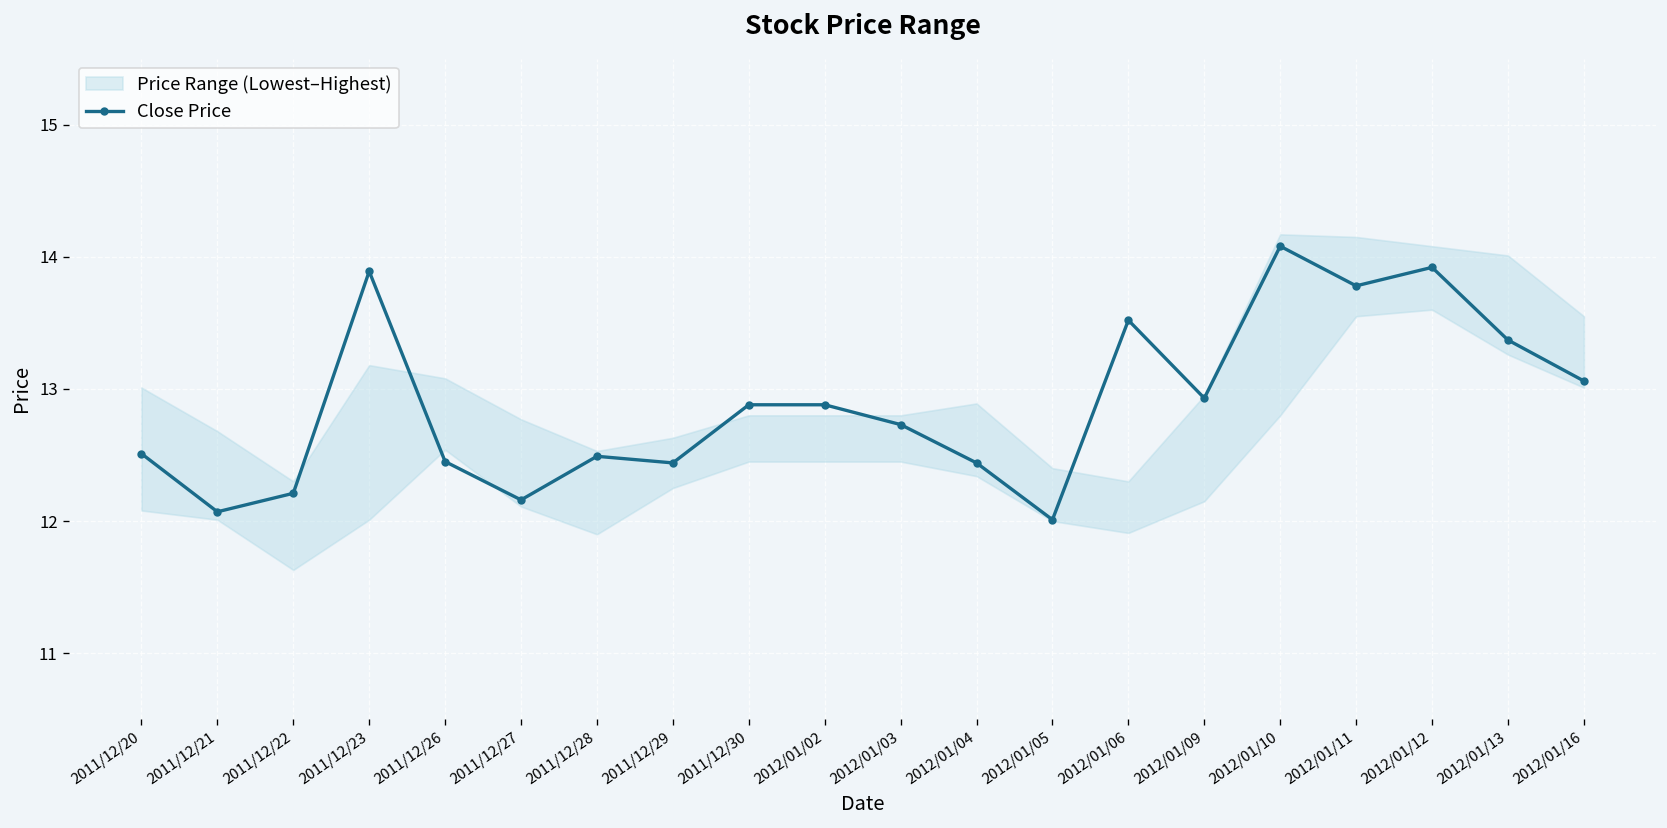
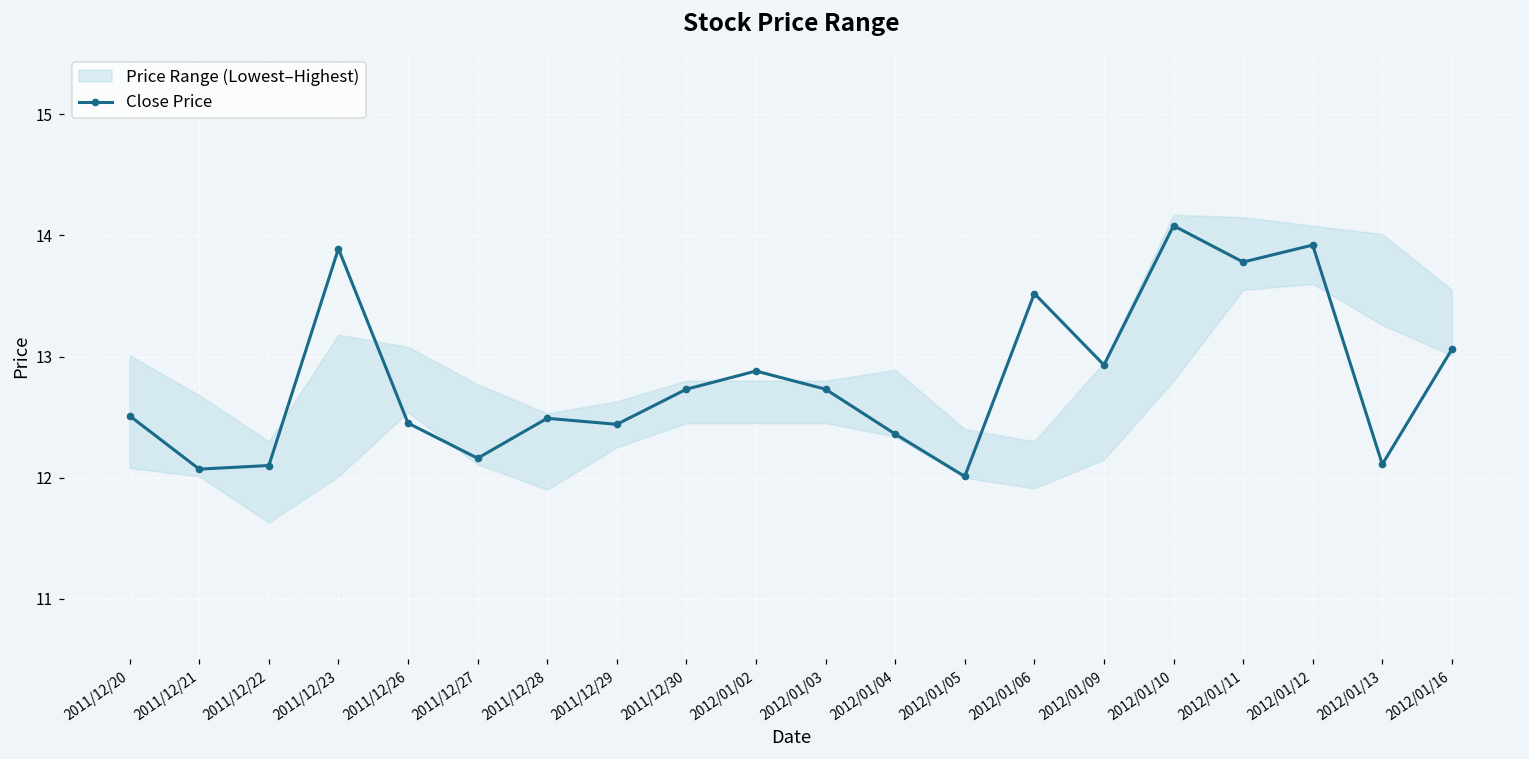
Close Price, 2011/12/22: 12.21 -> 12.10
Close Price, 2011/12/30: 12.88 -> 12.73
Close Price, 2012/01/04: 12.44 -> 12.36
Close Price, 2012/01/13: 13.37 -> 12.11
